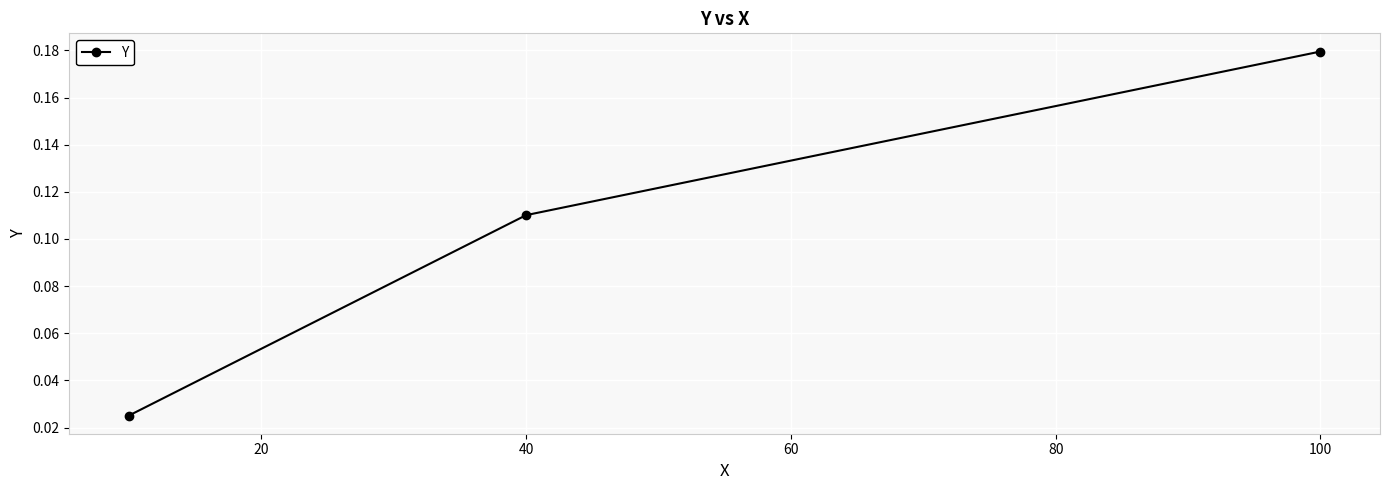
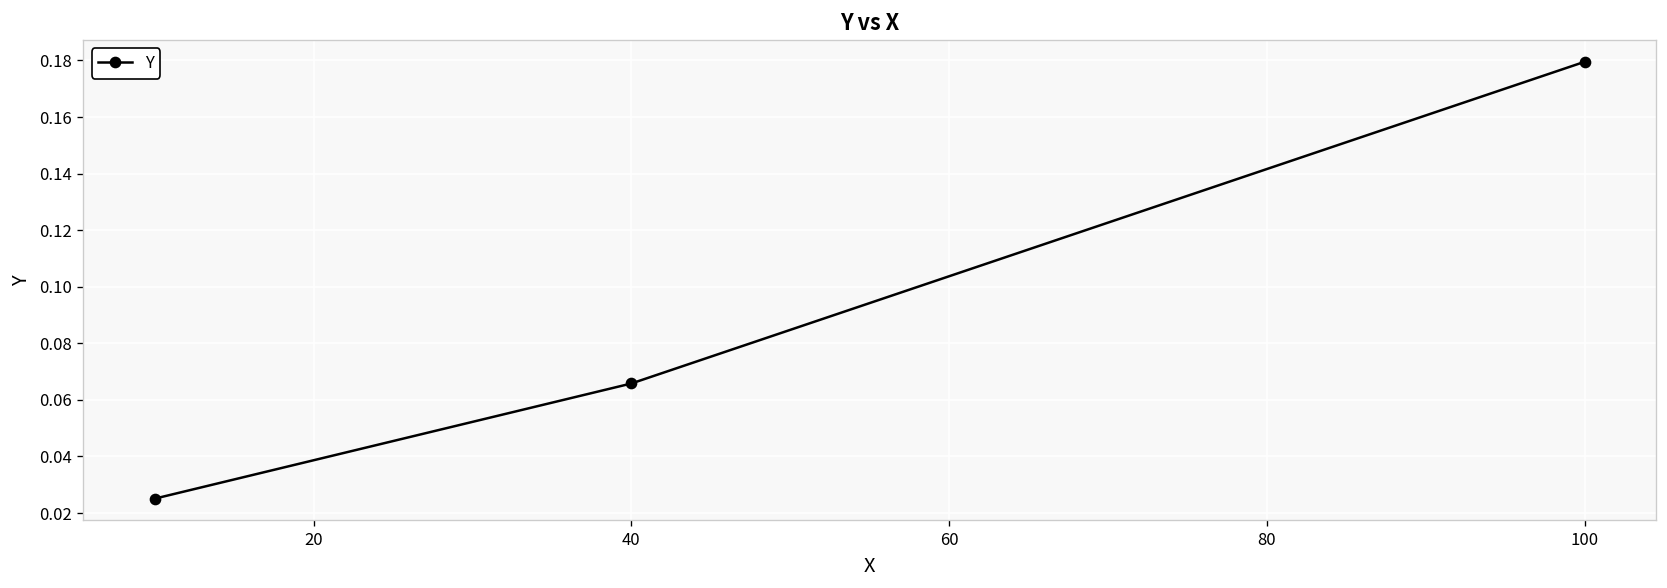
40: 0.110 -> 0.066
